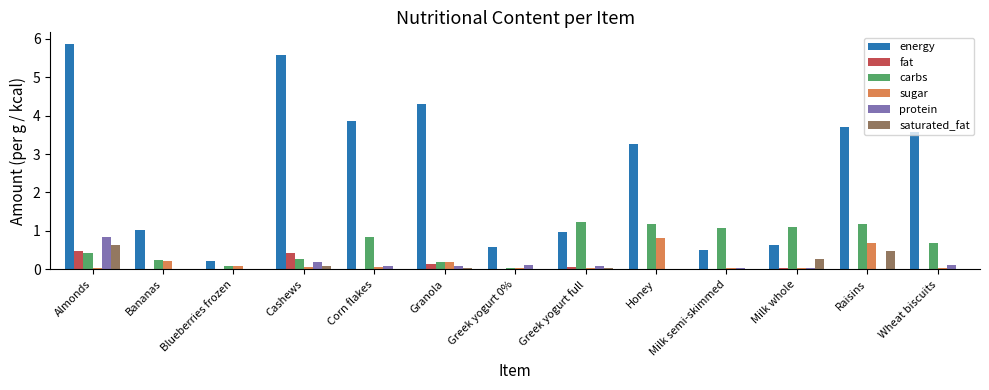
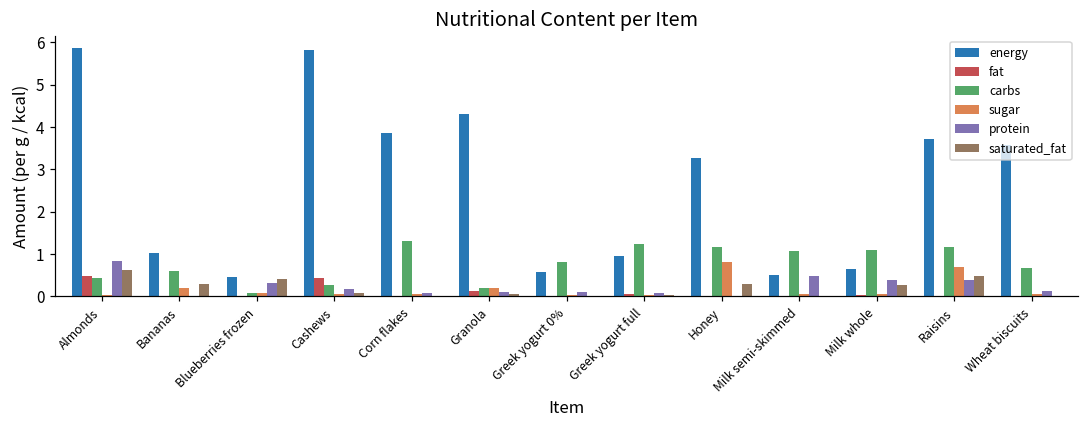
carbs, Bananas: 0.2 -> 0.6
saturated_fat, Bananas: 0.0 -> 0.3
energy, Blueberries frozen: 0.2 -> 0.4
protein, Blueberries frozen: 0.0 -> 0.3
saturated_fat, Blueberries frozen: 0.0 -> 0.4
energy, Cashews: 5.6 -> 5.8
carbs, Corn flakes: 0.9 -> 1.3
carbs, Greek yogurt 0%: 0.0 -> 0.8
saturated_fat, Honey: 0.0 -> 0.3
protein, Milk semi-skimmed: 0.0 -> 0.5
protein, Milk whole: 0.0 -> 0.4
protein, Raisins: 0.0 -> 0.4
